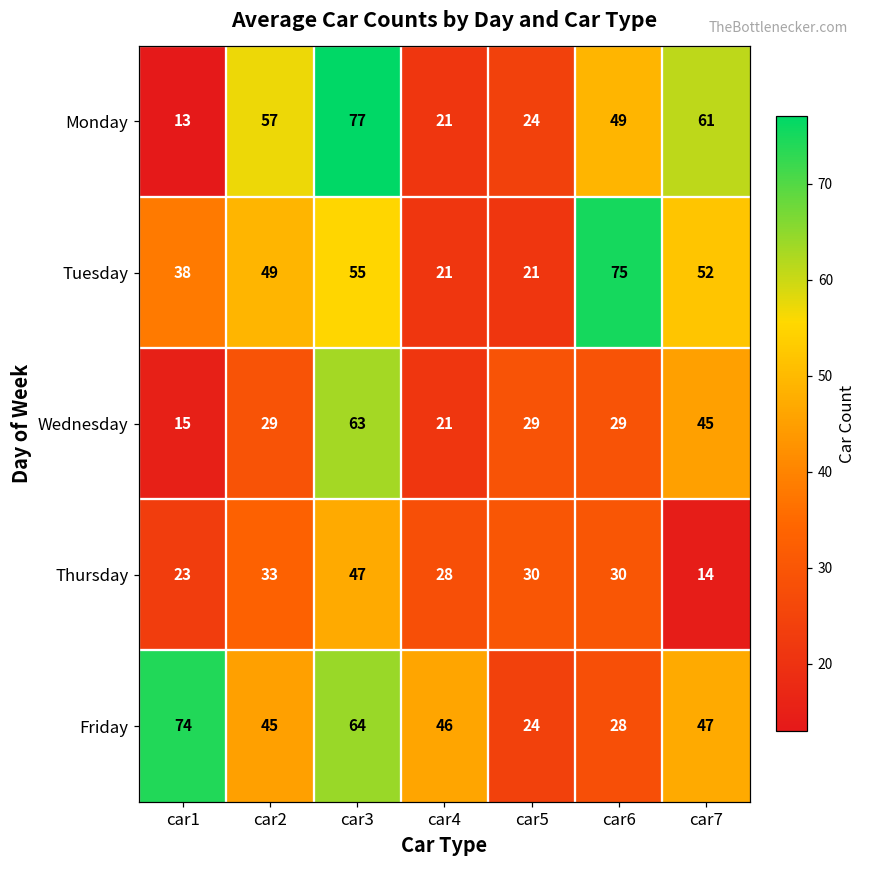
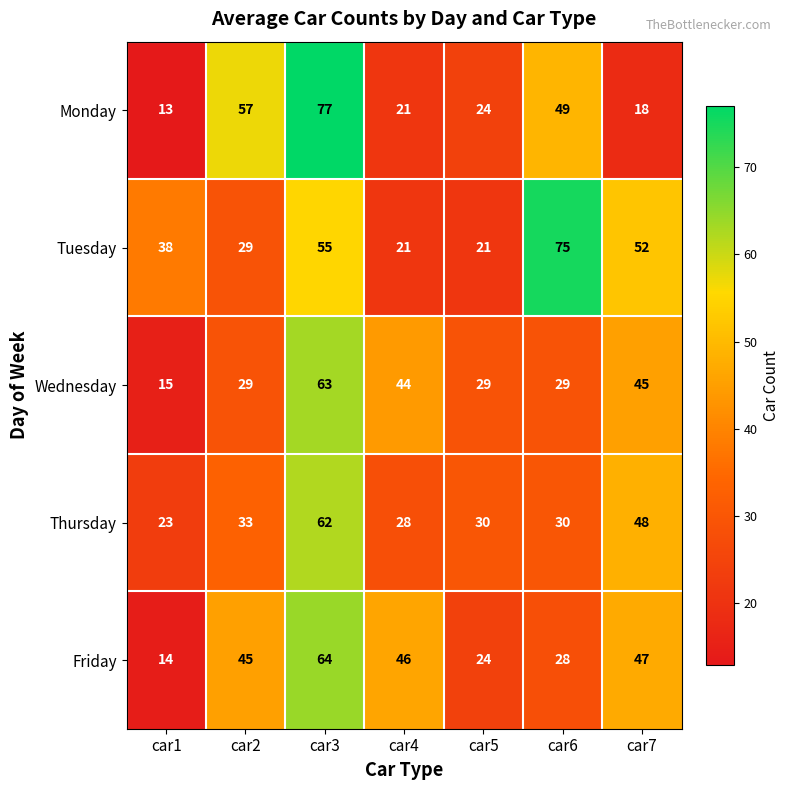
Monday, car7: 61 -> 18
Tuesday, car2: 49 -> 29
Wednesday, car4: 21 -> 44
Thursday, car3: 47 -> 62
Thursday, car7: 14 -> 48
Friday, car1: 74 -> 14
